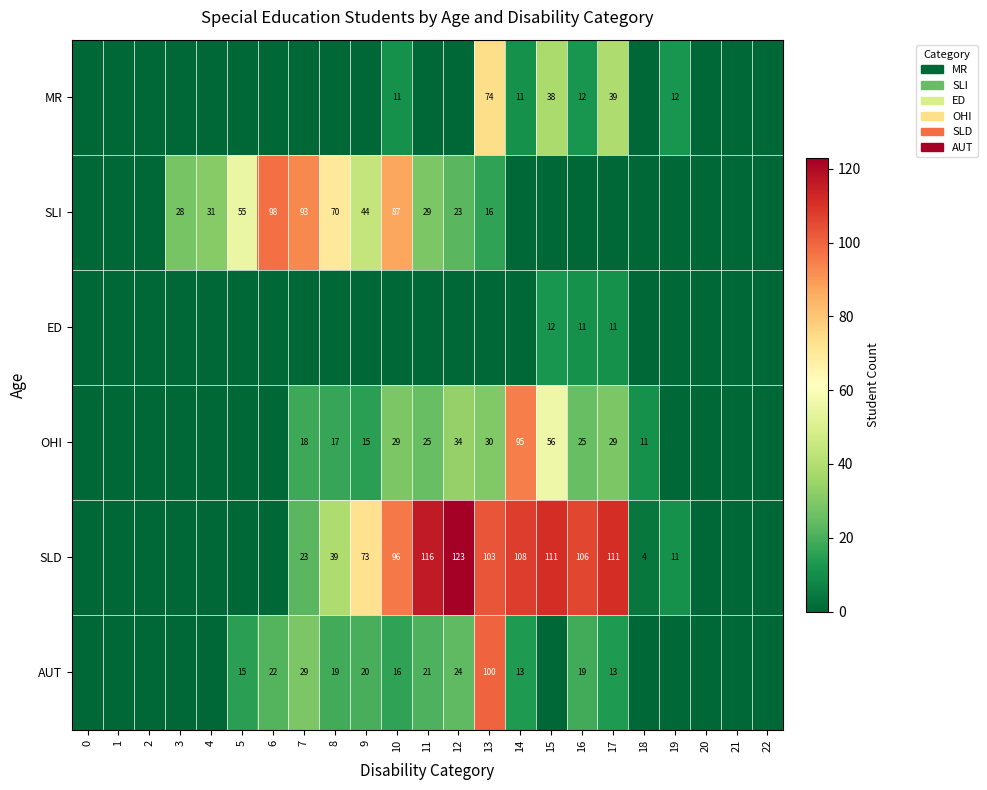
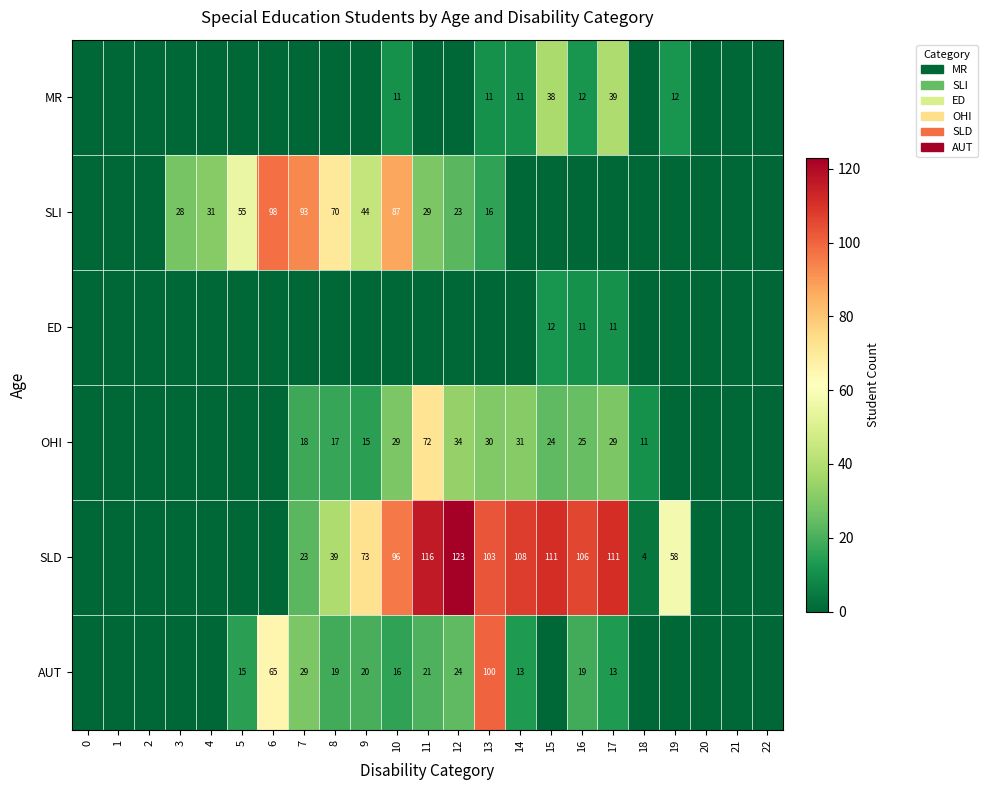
MR, 13: 74 -> 11
OHI, 11: 25 -> 72
OHI, 14: 95 -> 31
OHI, 15: 56 -> 24
SLD, 19: 11 -> 58
AUT, 6: 22 -> 65
